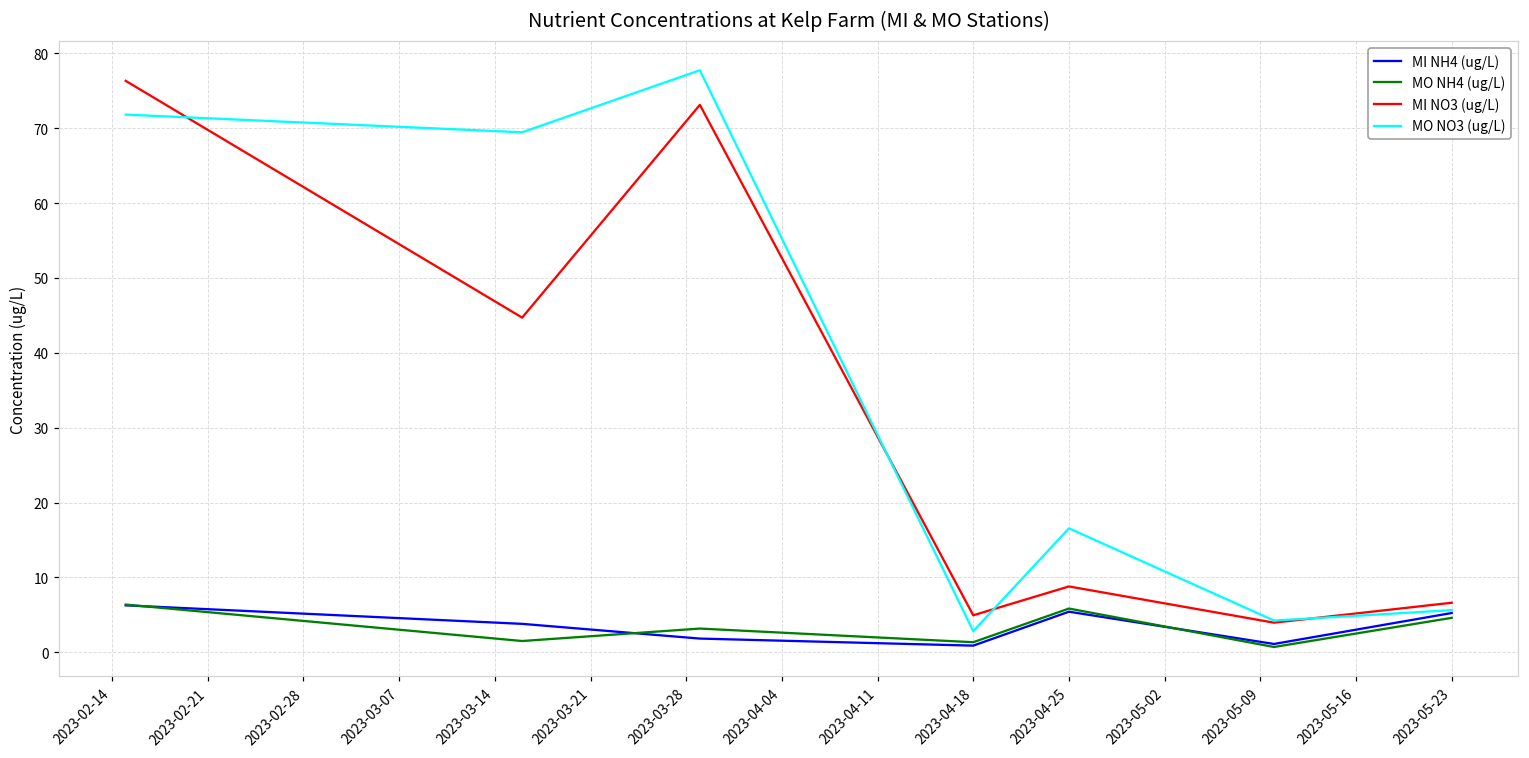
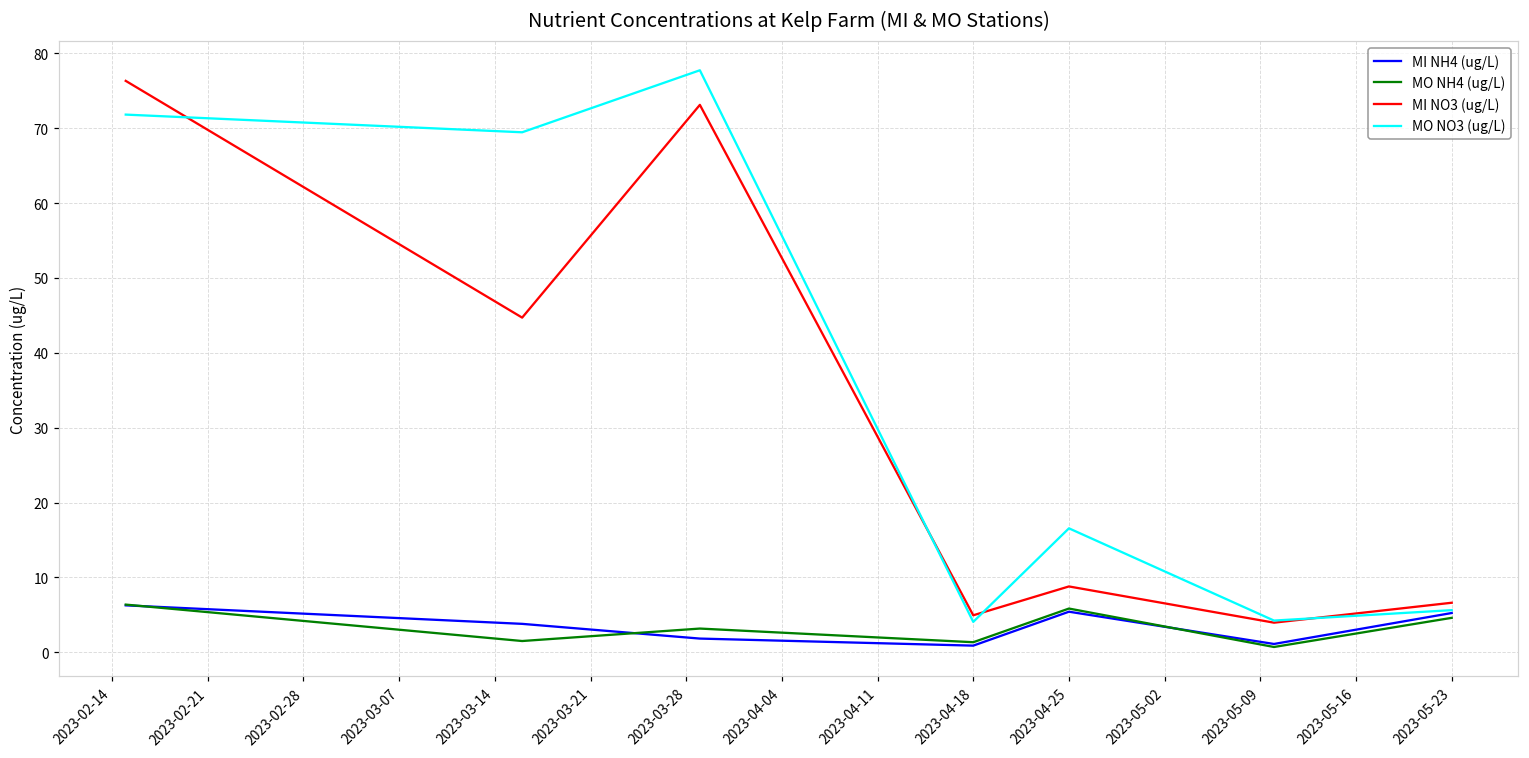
MO NO3 (ug/L), 2023-04-18: 3 -> 4
